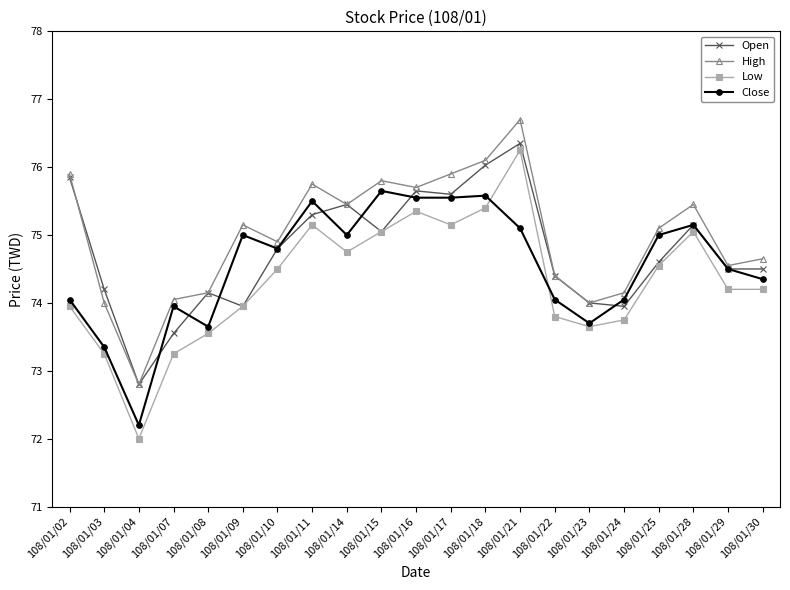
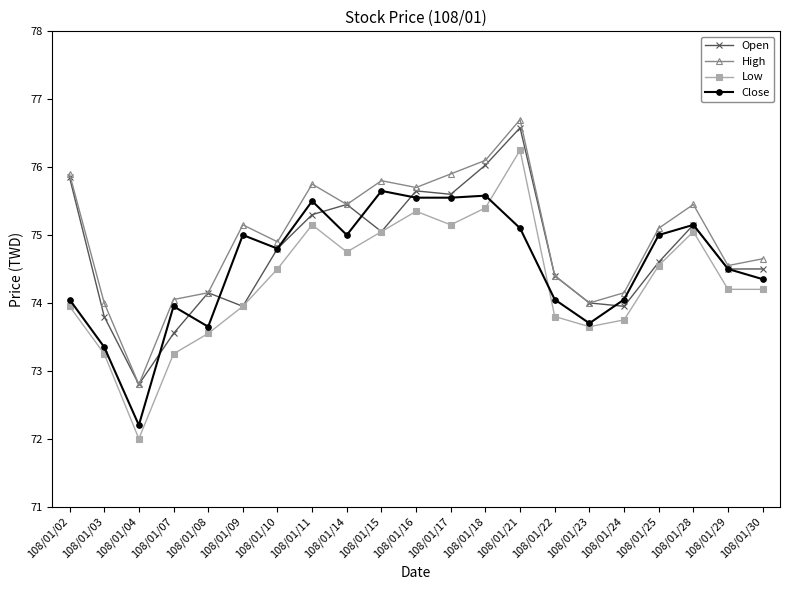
Open, 108/01/03: 74.2 -> 73.8
Open, 108/01/21: 76.4 -> 76.6
